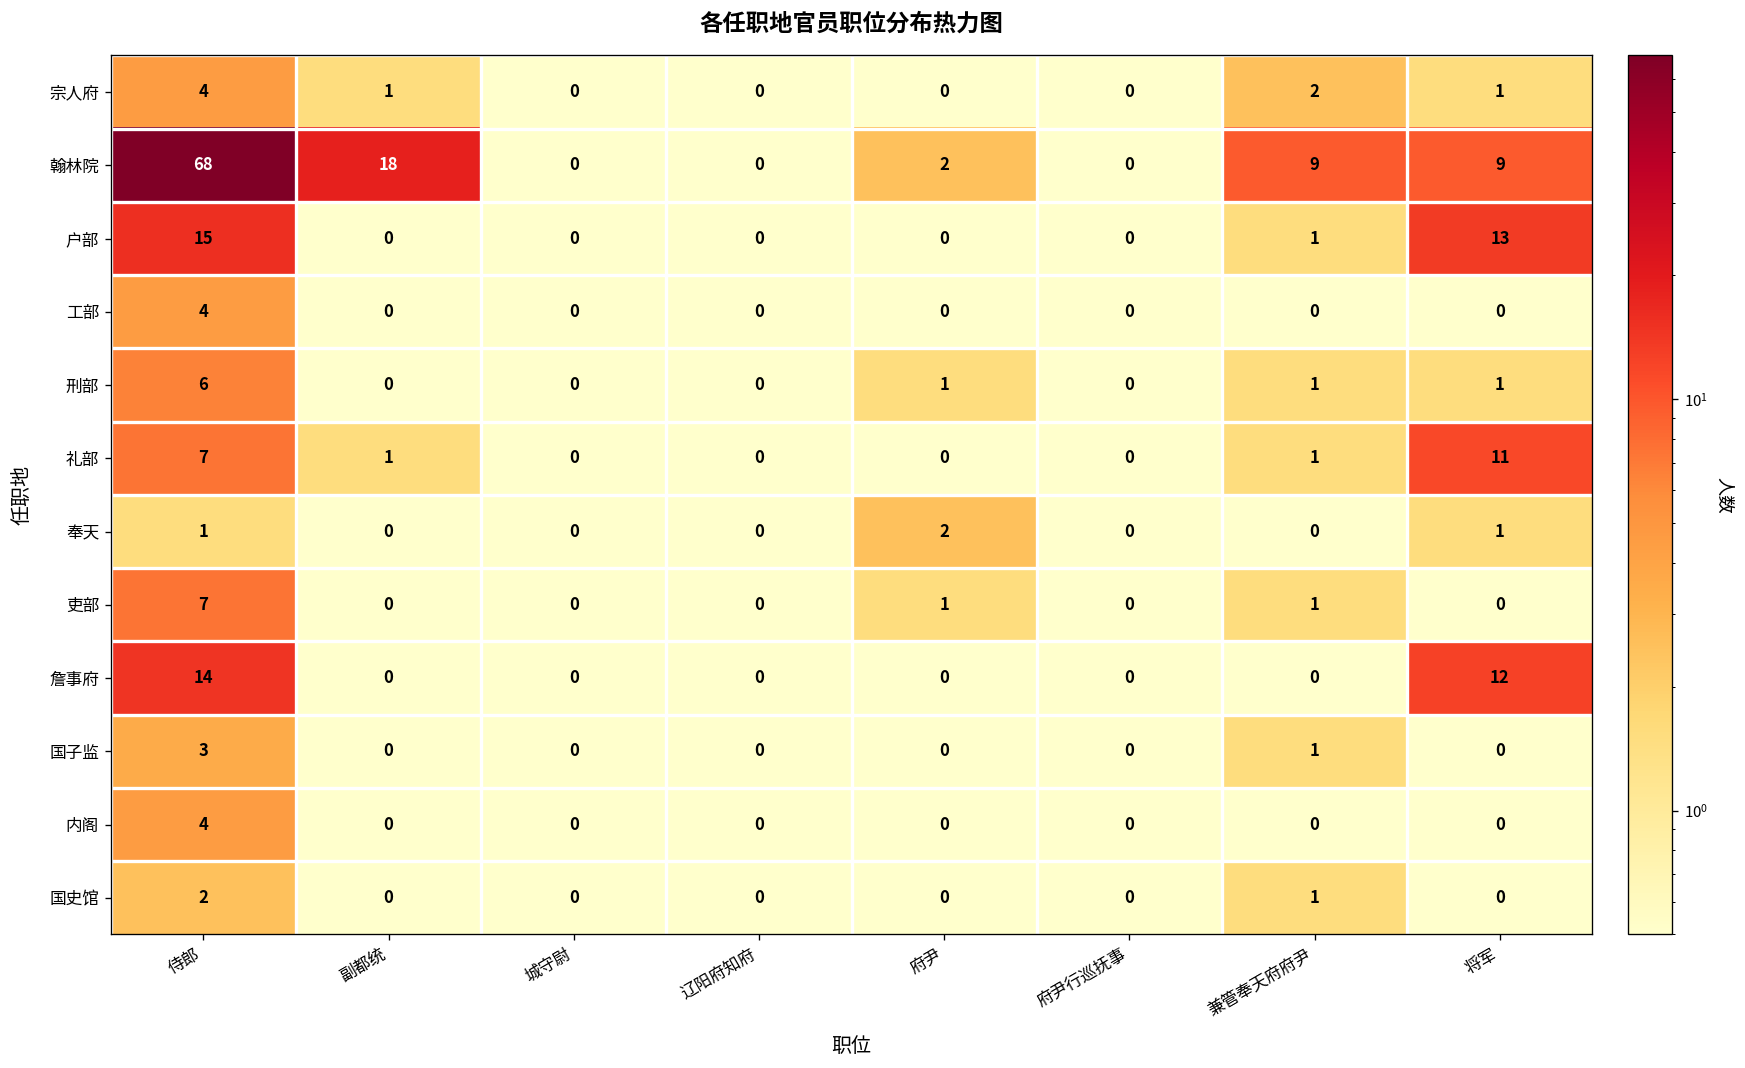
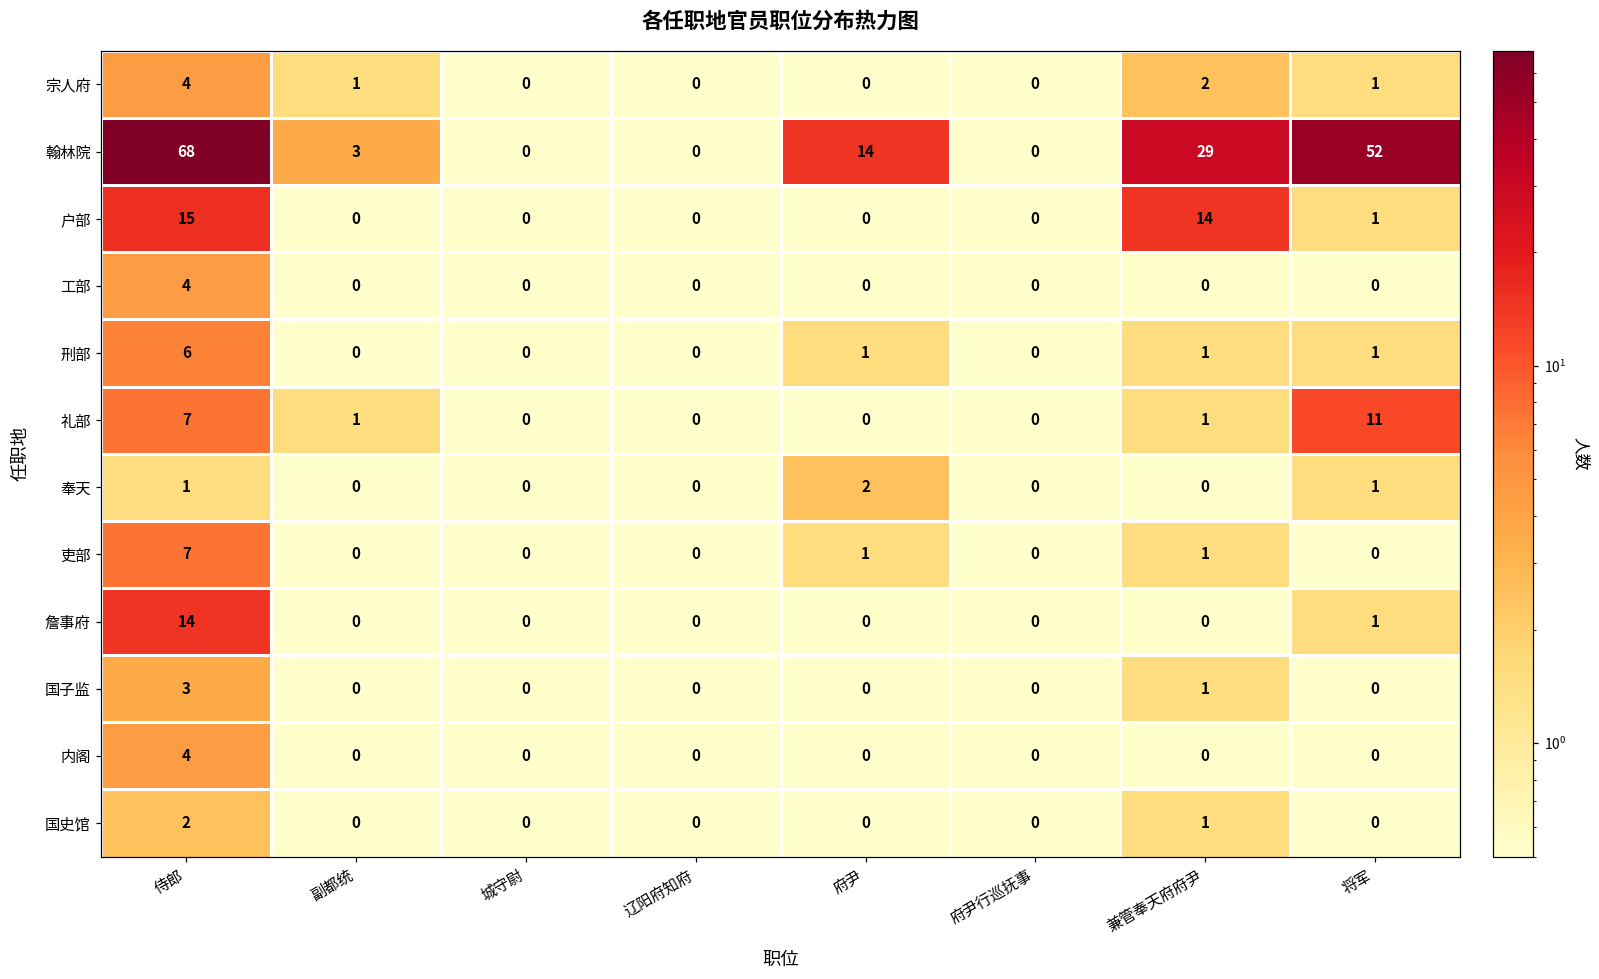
翰林院, 副都统: 18 -> 3
翰林院, 府尹: 2 -> 14
翰林院, 兼管奉天府府尹: 9 -> 29
翰林院, 将军: 9 -> 52
户部, 兼管奉天府府尹: 1 -> 14
户部, 将军: 13 -> 1
詹事府, 将军: 12 -> 1
